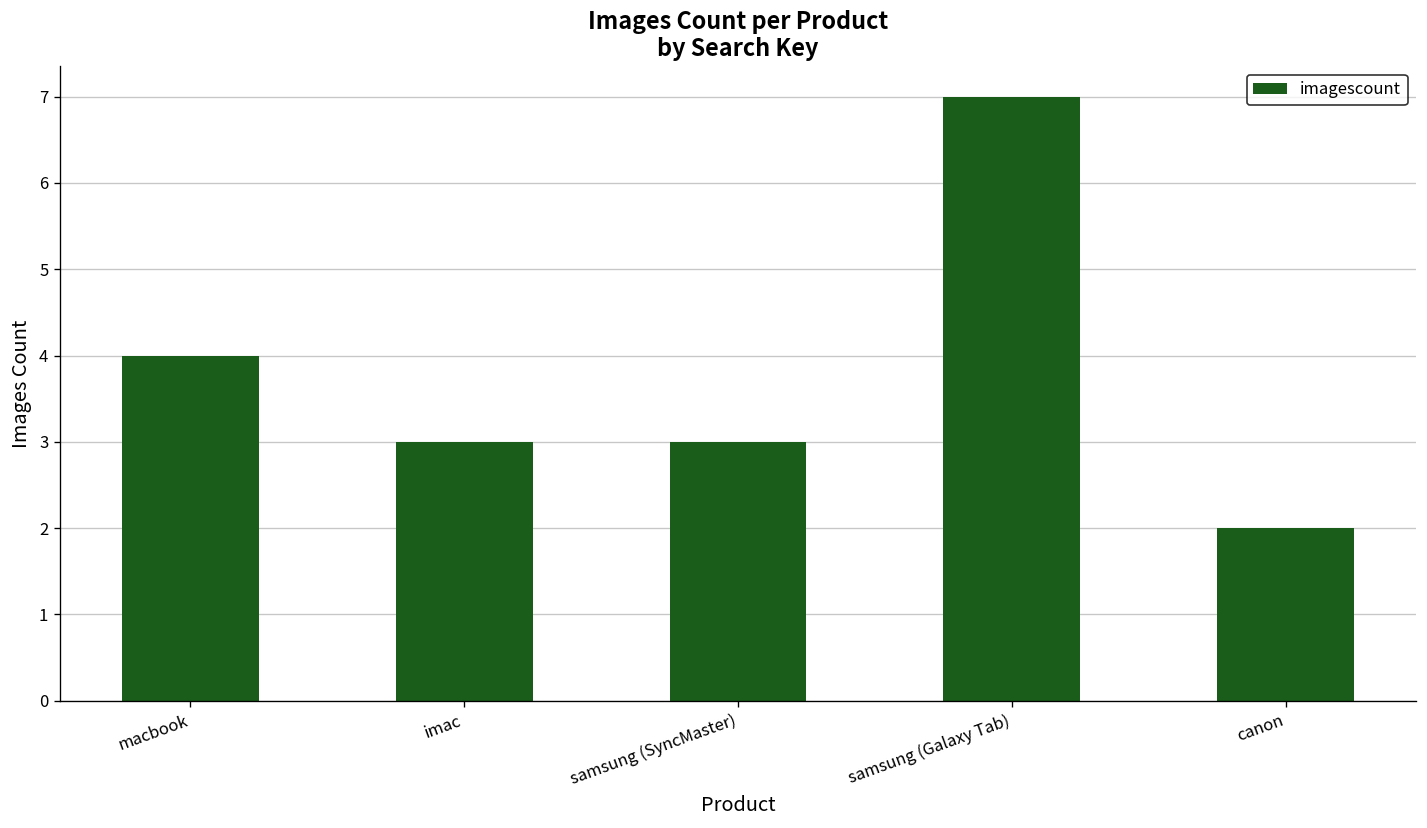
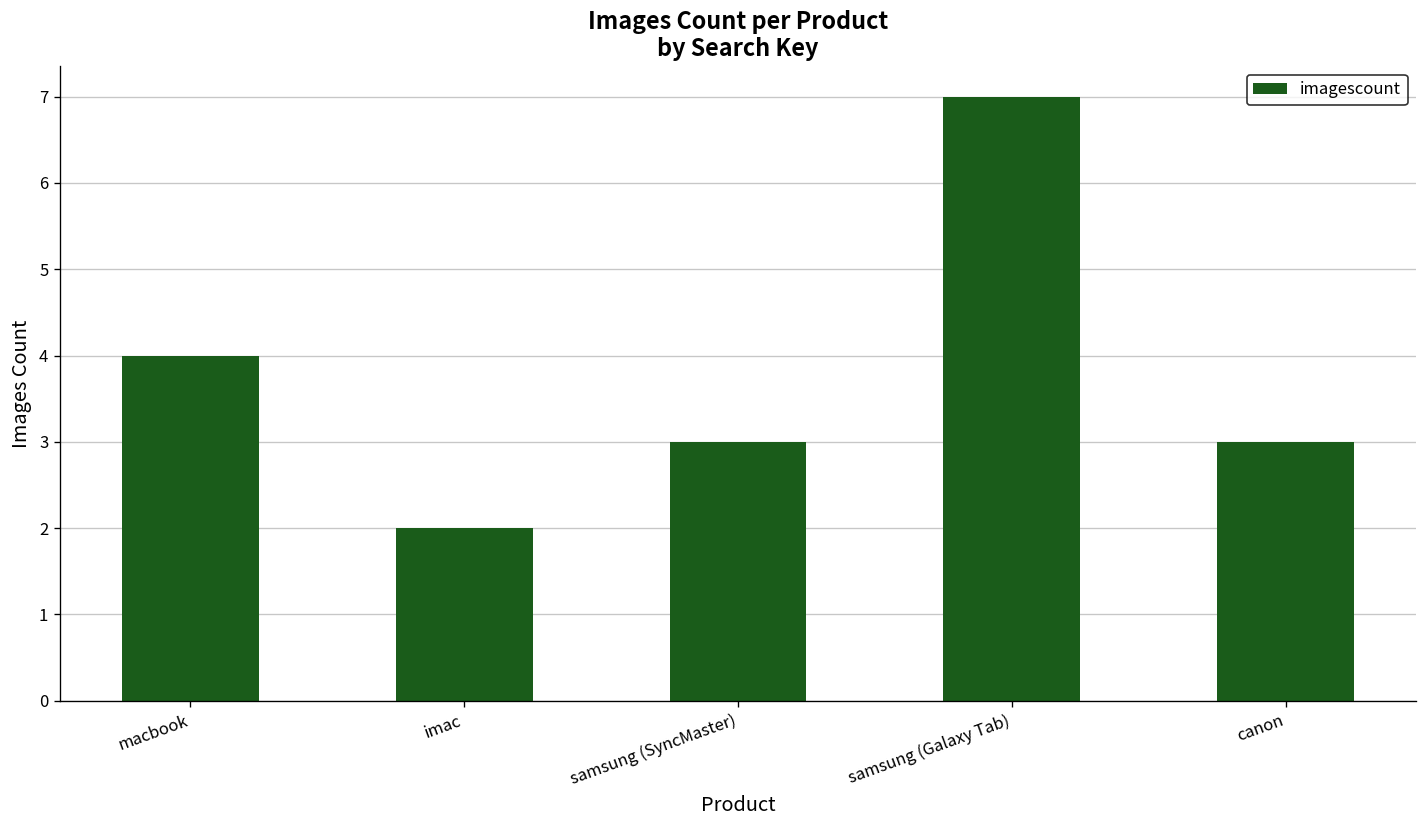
imac: 3 -> 2
canon: 2 -> 3
